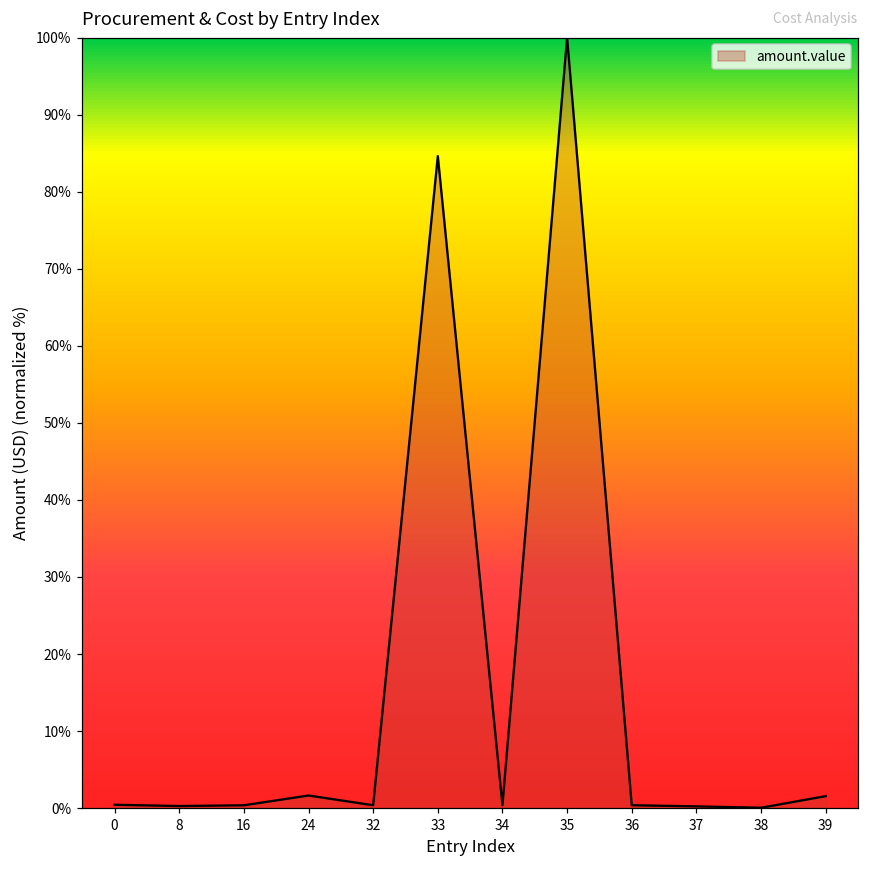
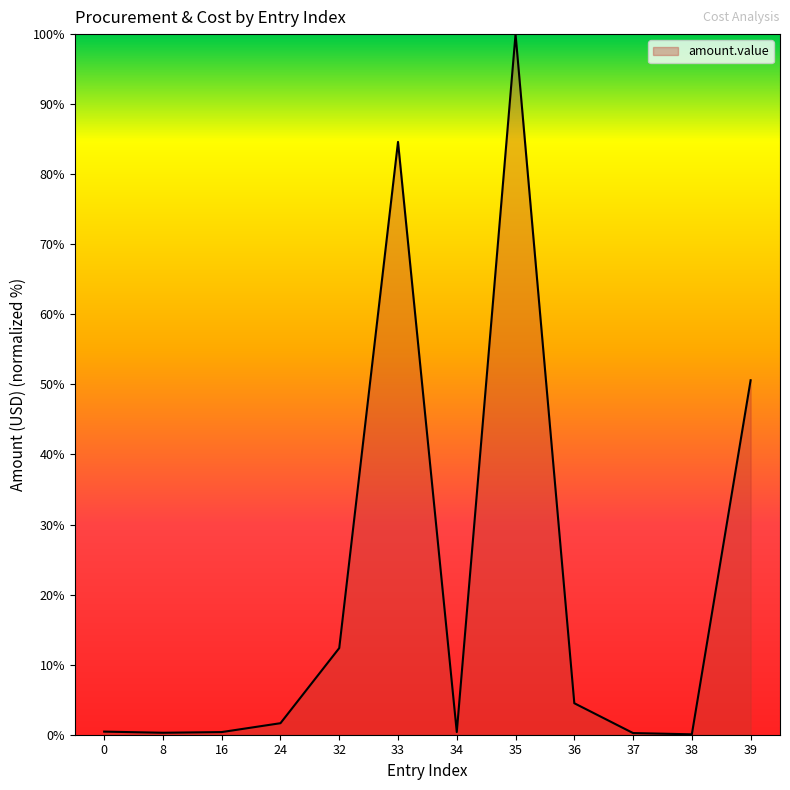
32: 0% -> 12%
36: 0% -> 4%
39: 2% -> 51%
